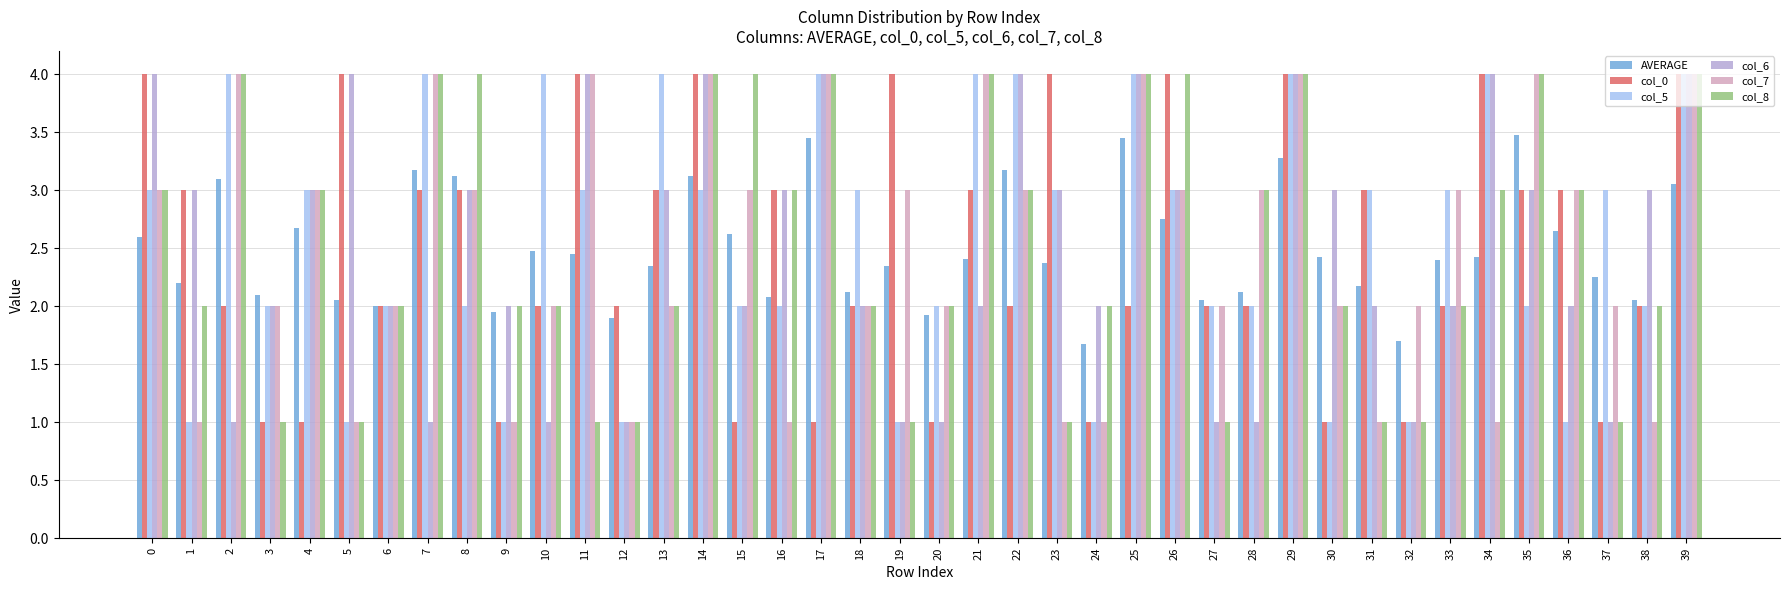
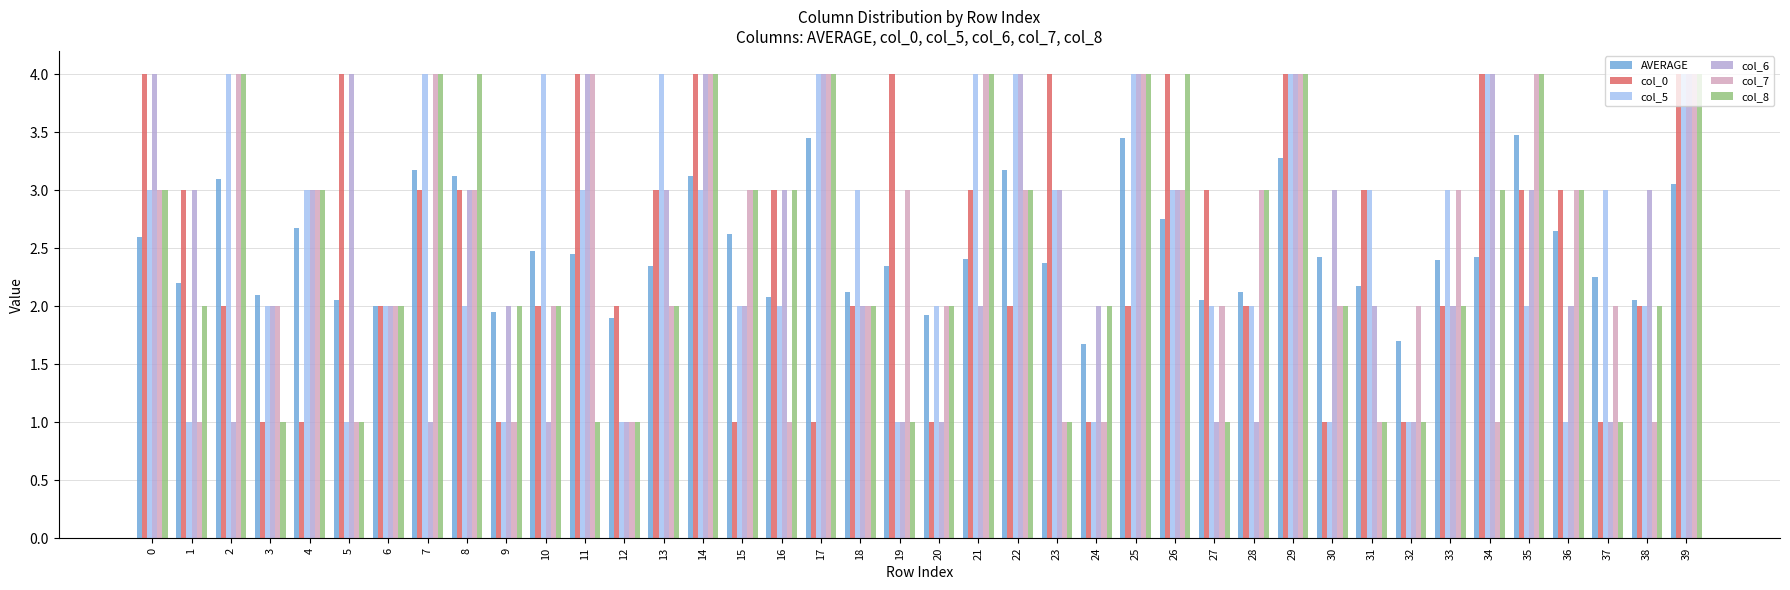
col_8, 15: 4 -> 3
col_0, 27: 2 -> 3
